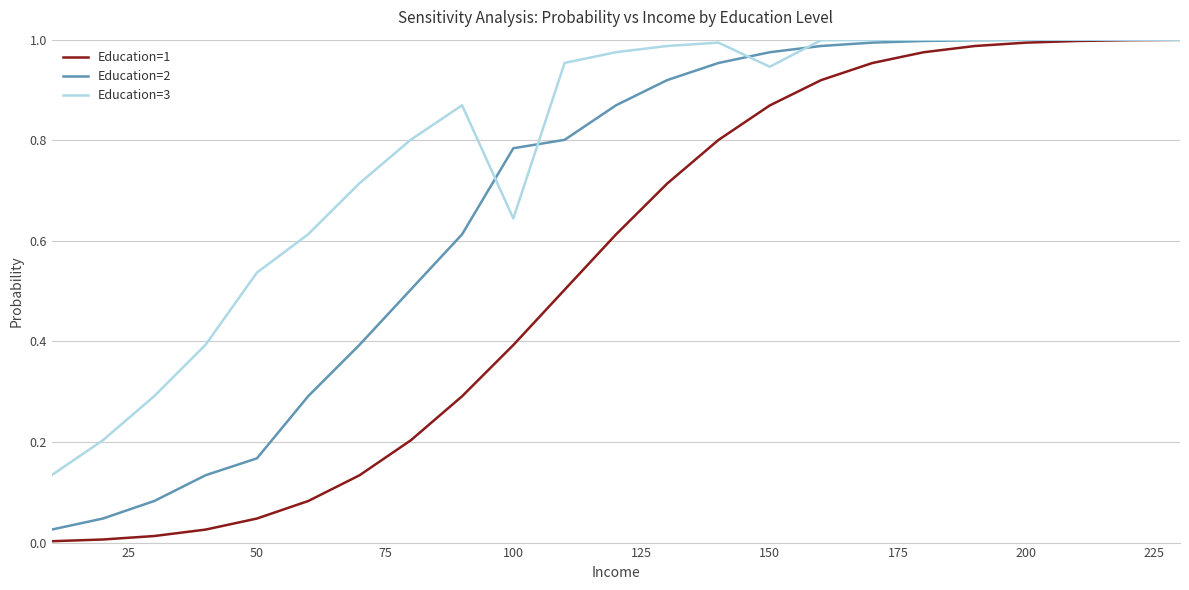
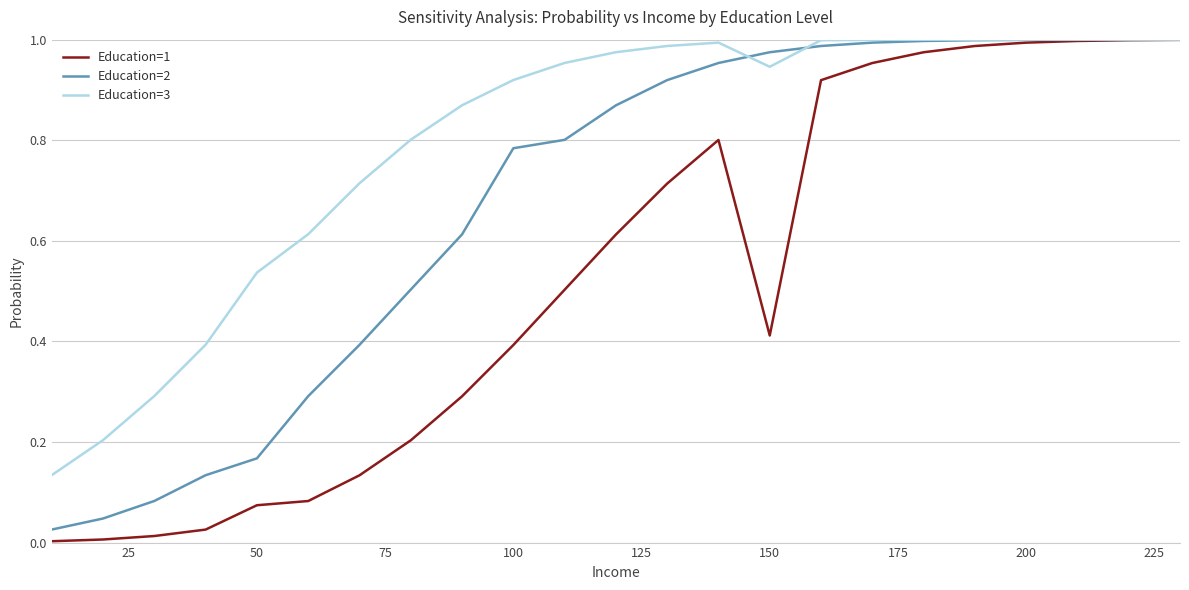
Education=1, 50: 0.05 -> 0.07
Education=3, 100: 0.64 -> 0.92
Education=1, 150: 0.87 -> 0.41
